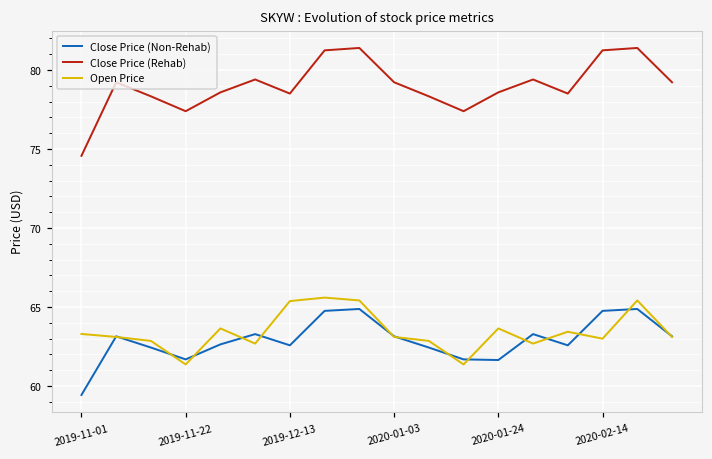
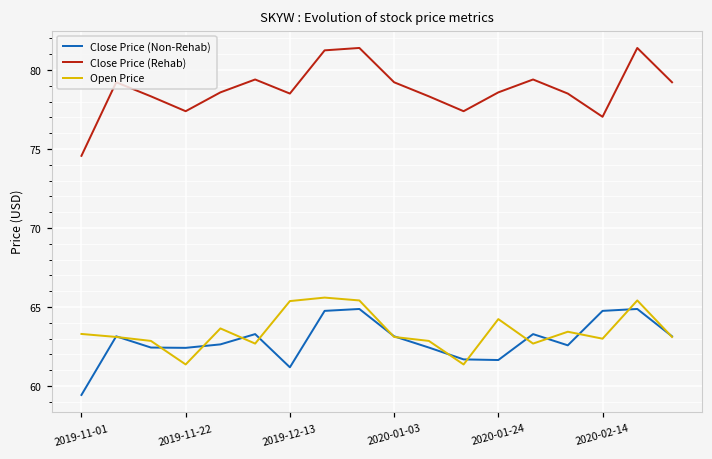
Close Price (Non-Rehab), 2019-11-22: 61.7 -> 62.4
Close Price (Non-Rehab), 2019-12-13: 62.6 -> 61.2
Open Price, 2020-01-24: 63.7 -> 64.2
Close Price (Rehab), 2020-02-14: 81.2 -> 77.0
